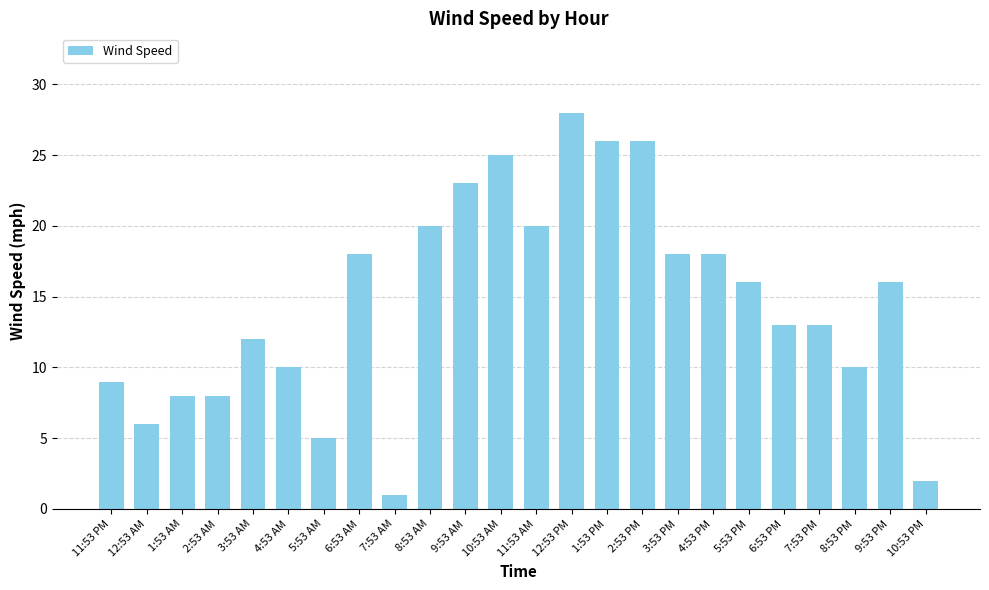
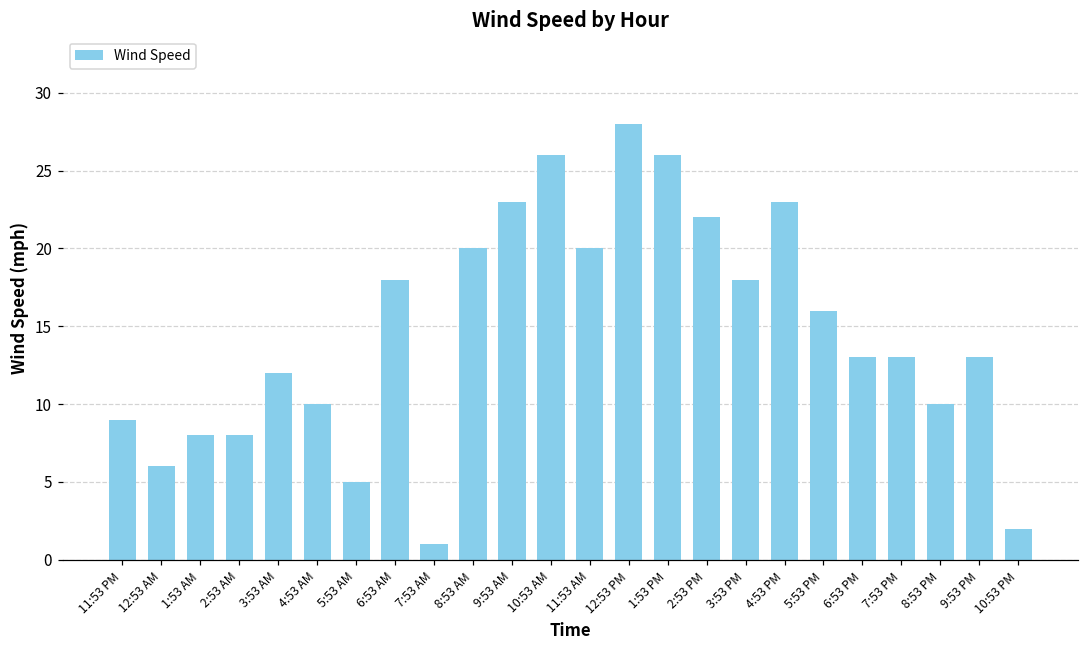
10:53 AM: 25 -> 26
2:53 PM: 26 -> 22
4:53 PM: 18 -> 23
9:53 PM: 16 -> 13
